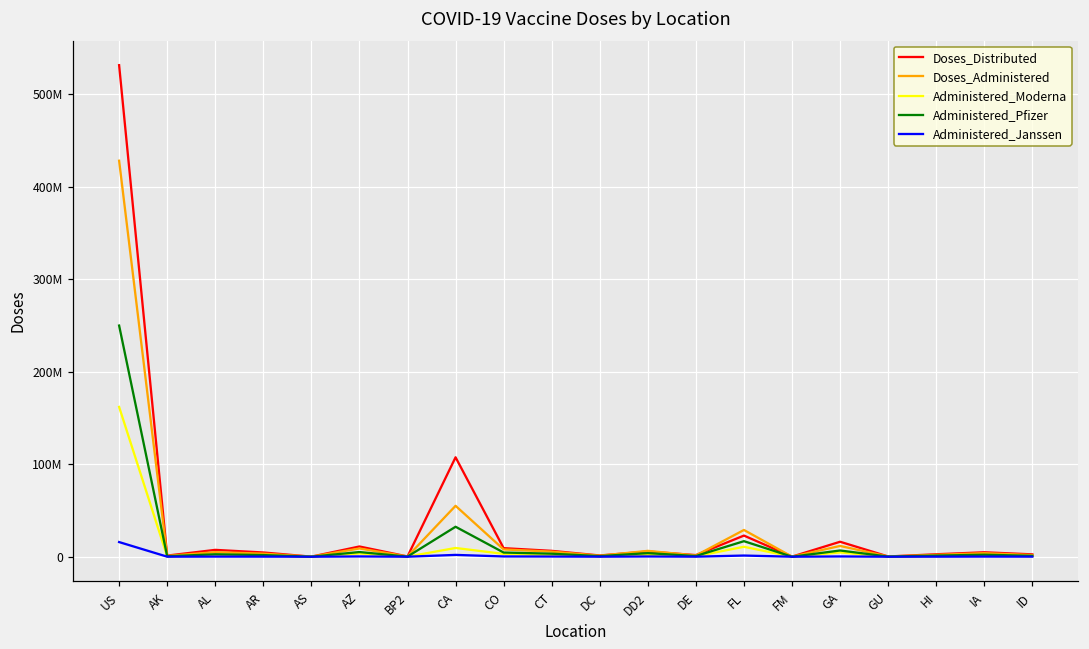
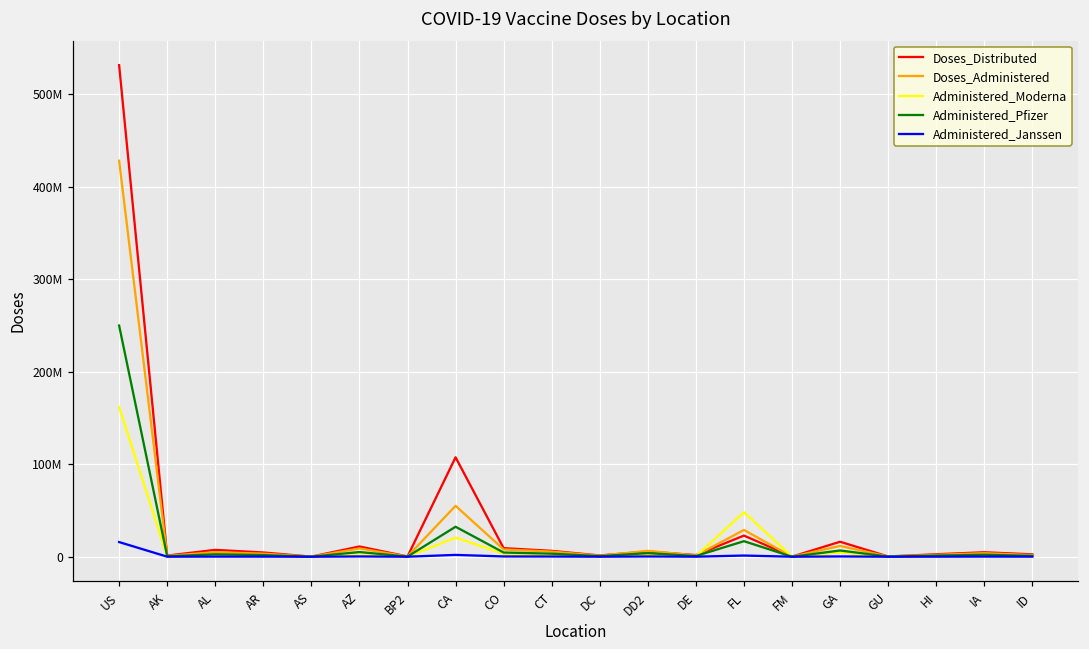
Administered_Moderna, CA: 10000000 -> 20000000
Administered_Moderna, FL: 10000000 -> 50000000
